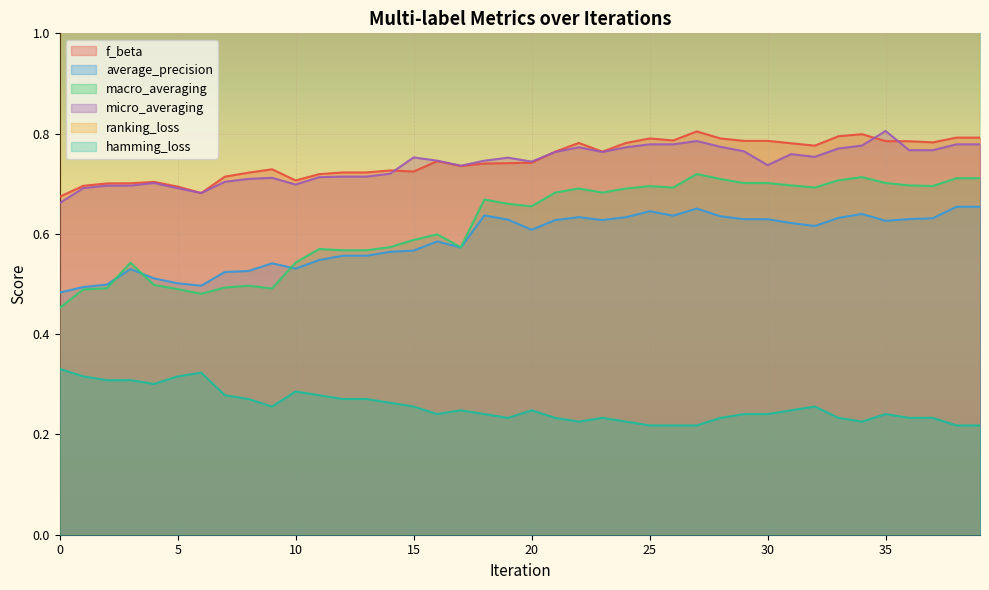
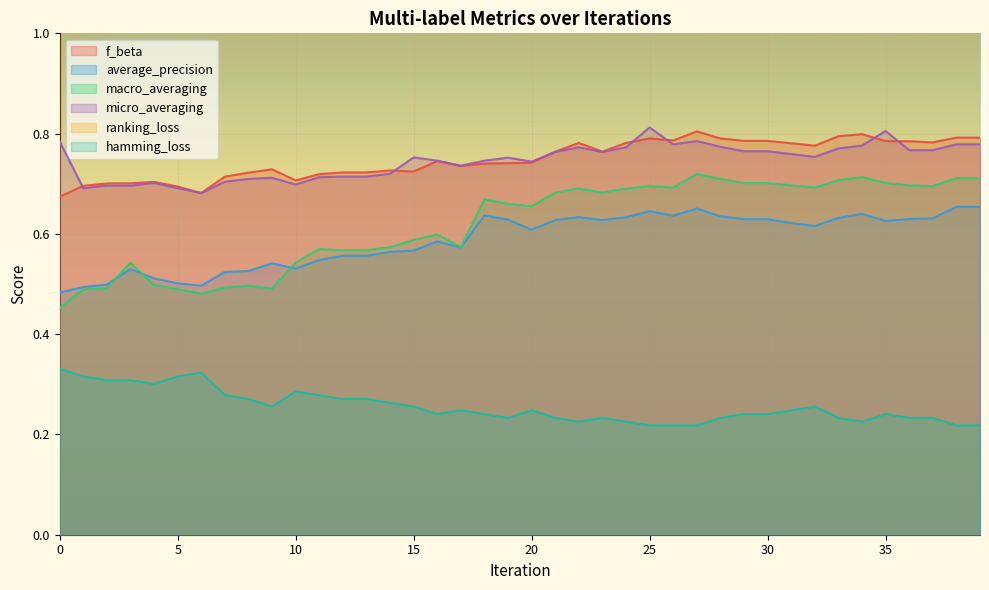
micro_averaging, 0: 0.66 -> 0.78
micro_averaging, 25: 0.78 -> 0.81
micro_averaging, 30: 0.74 -> 0.76
